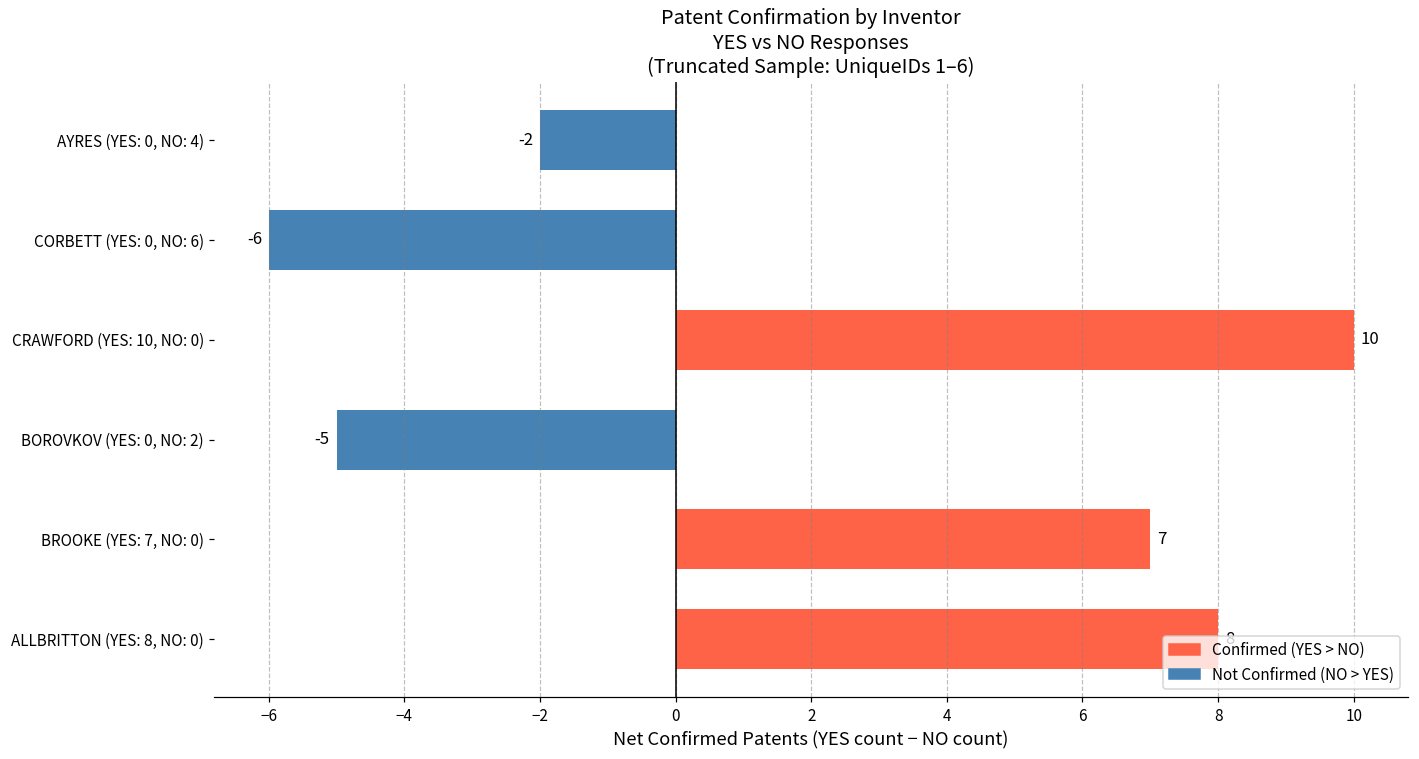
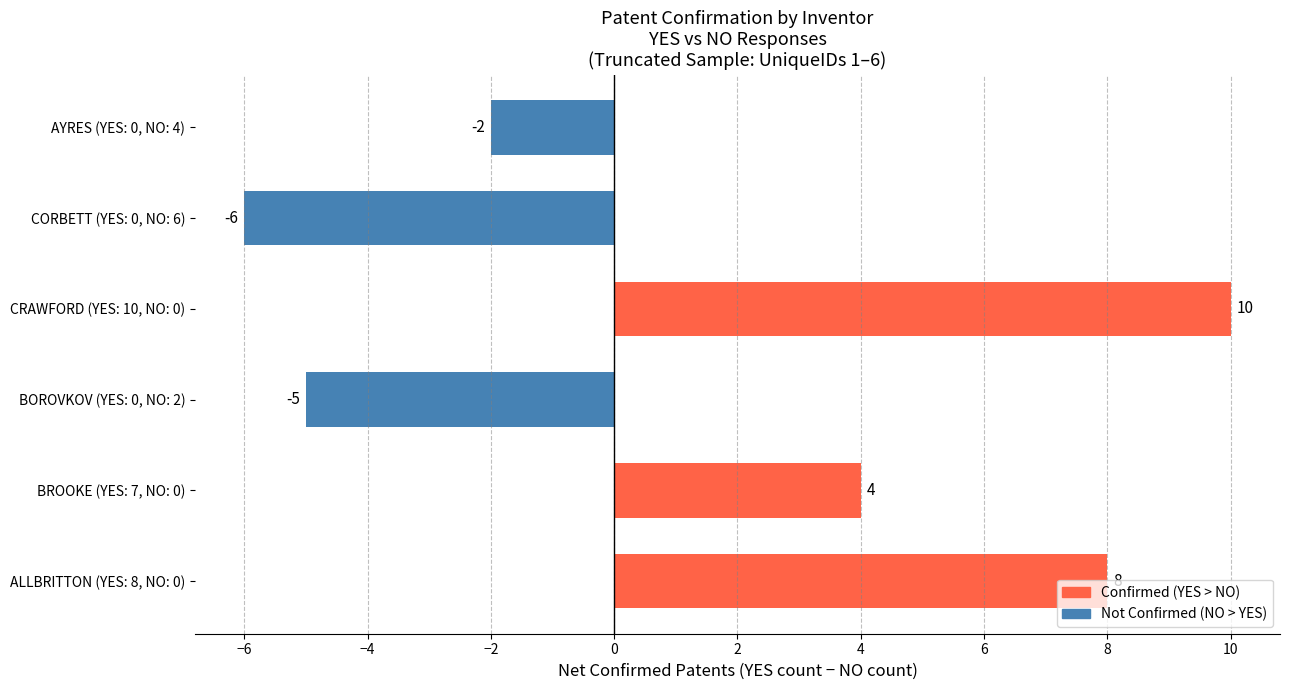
BROOKE (YES: 7, NO: 0): 7 -> 4
